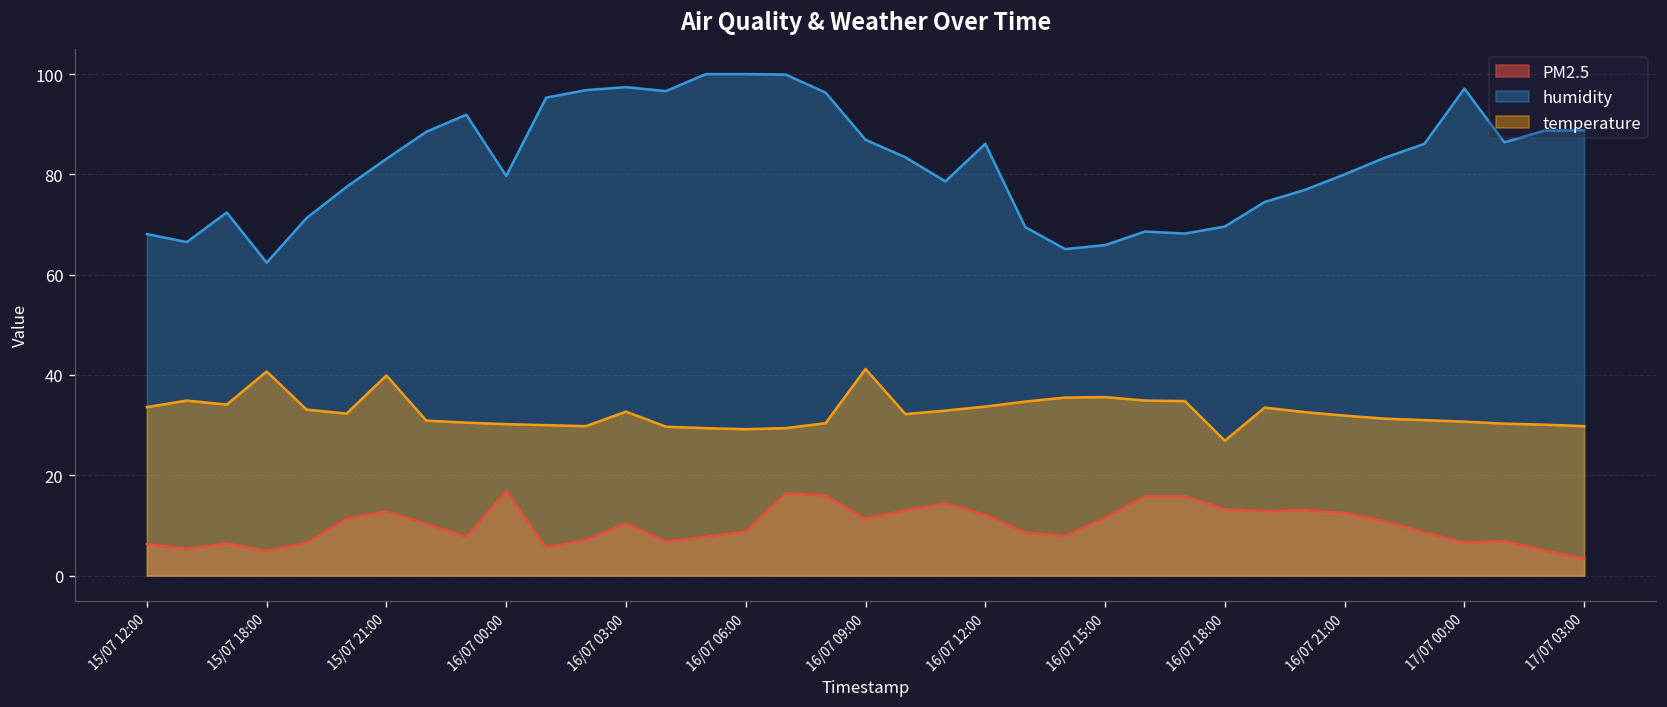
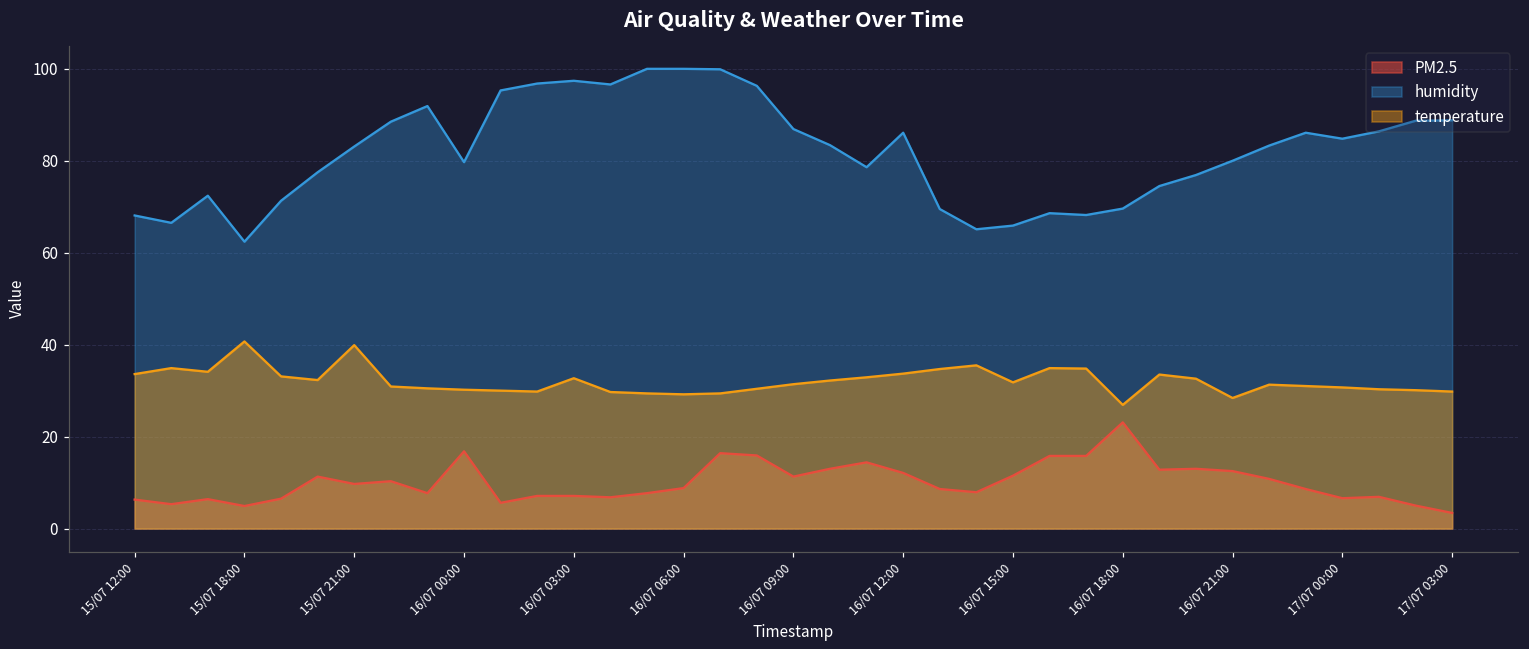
PM2.5, 15/07 21:00: 13 -> 10
PM2.5, 16/07 03:00: 10 -> 7
temperature, 16/07 09:00: 41 -> 31
temperature, 16/07 15:00: 36 -> 32
PM2.5, 16/07 18:00: 13 -> 23
temperature, 16/07 21:00: 32 -> 28
humidity, 17/07 00:00: 97 -> 85
